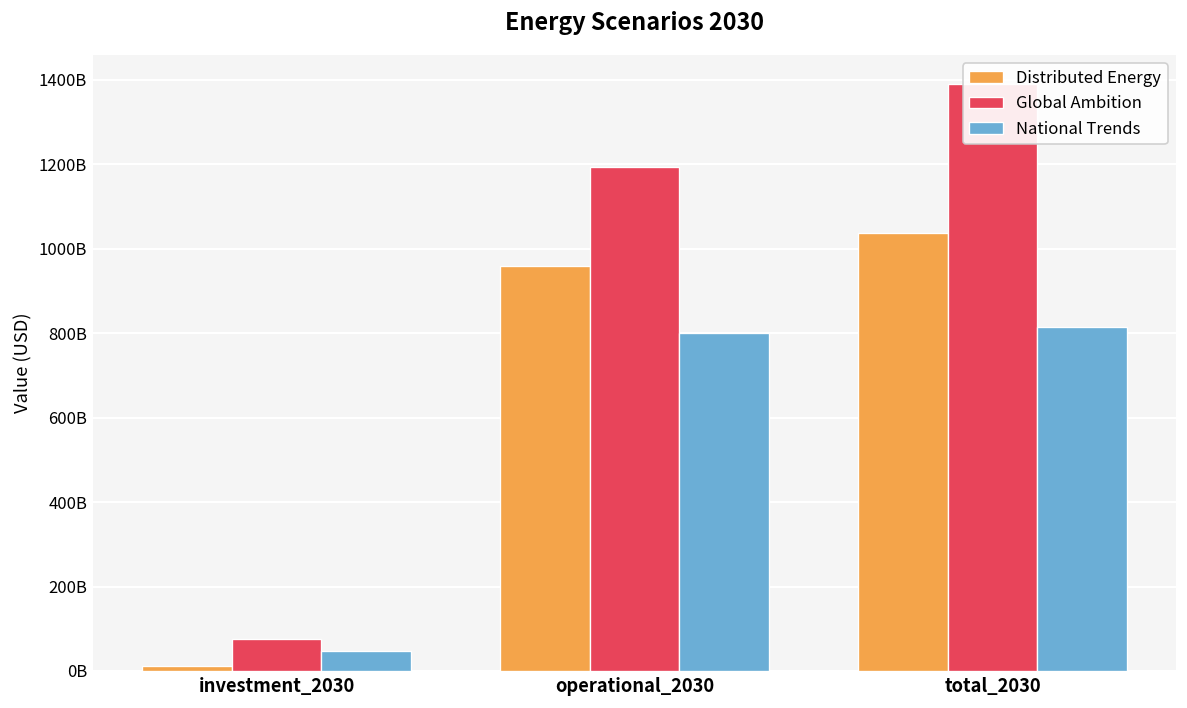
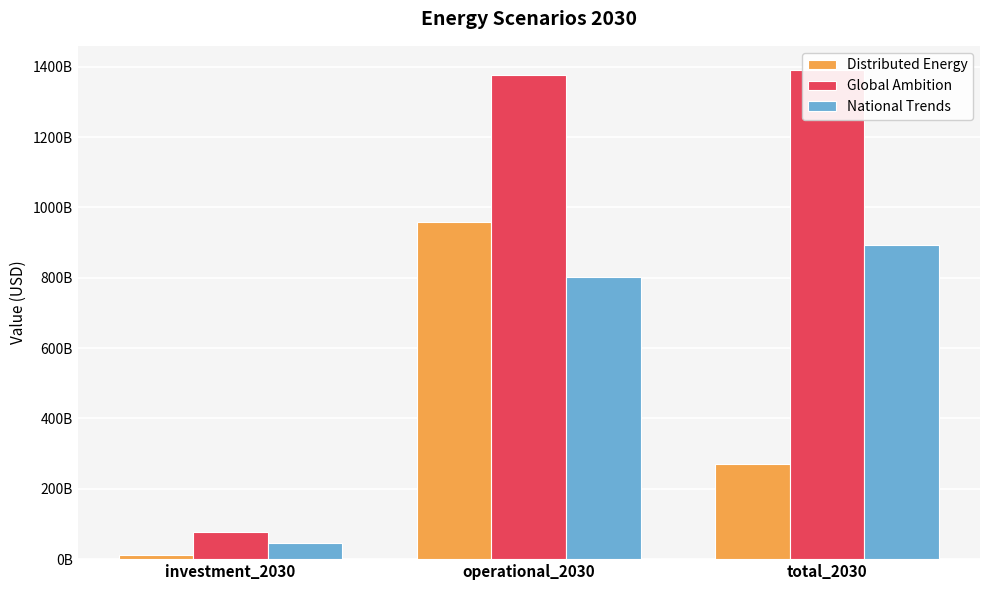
Global Ambition, operational_2030: 1190000000000 -> 1380000000000
Distributed Energy, total_2030: 1040000000000 -> 270000000000
National Trends, total_2030: 820000000000 -> 890000000000
